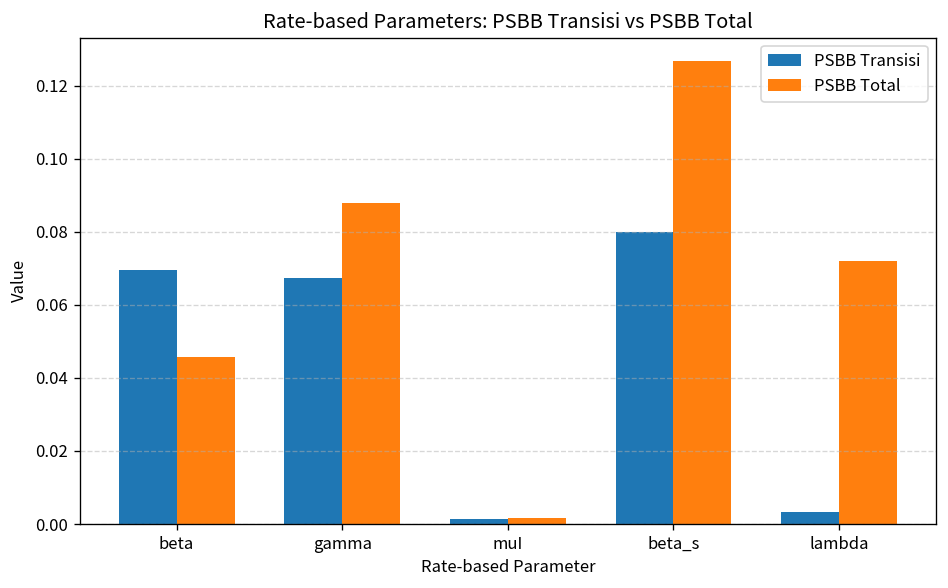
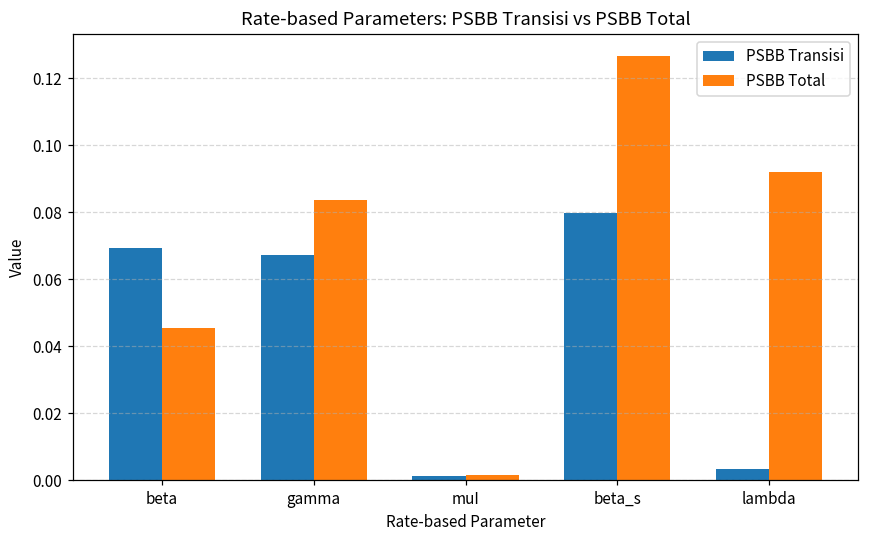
PSBB Total, gamma: 0.088 -> 0.084
PSBB Total, lambda: 0.072 -> 0.092
